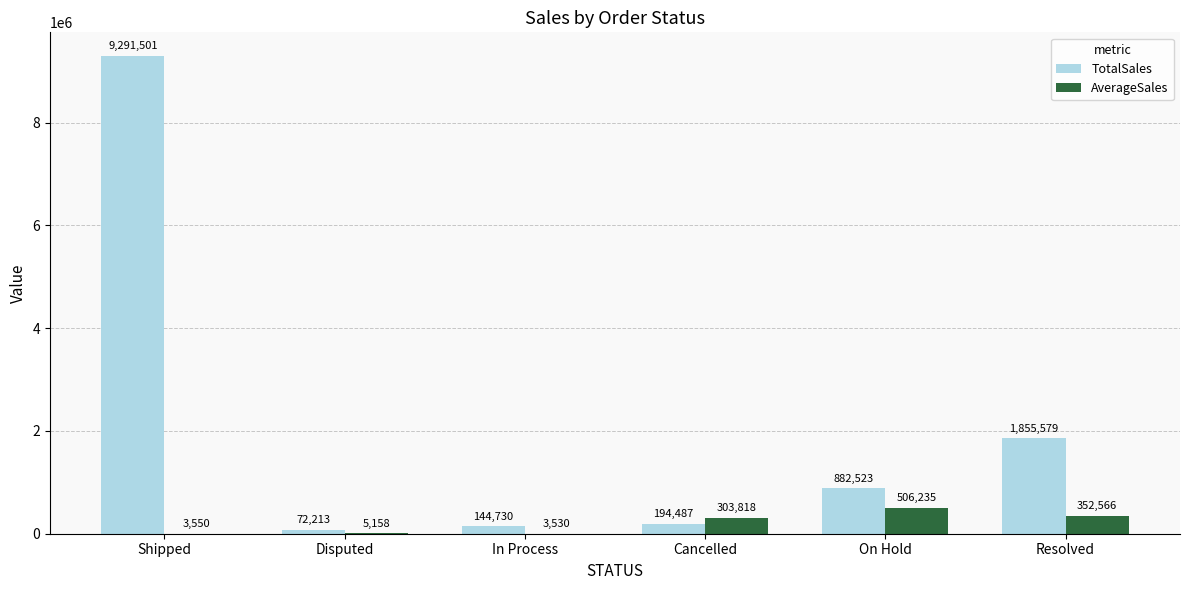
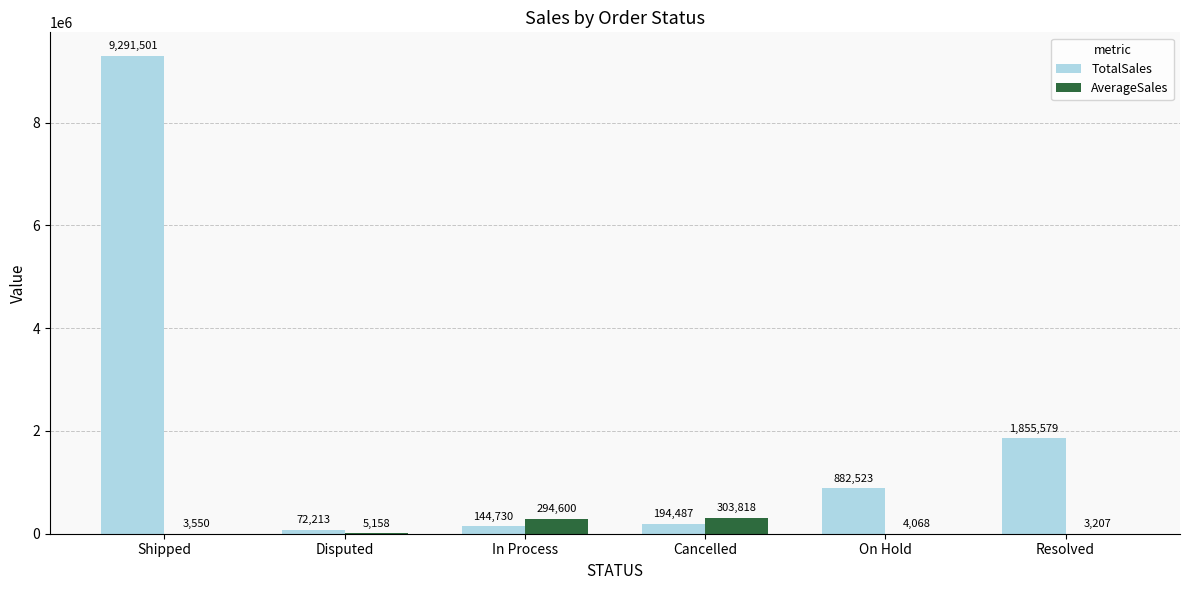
AverageSales, In Process: 3,530 -> 294,600
AverageSales, On Hold: 506,235 -> 4,068
AverageSales, Resolved: 352,566 -> 3,207
